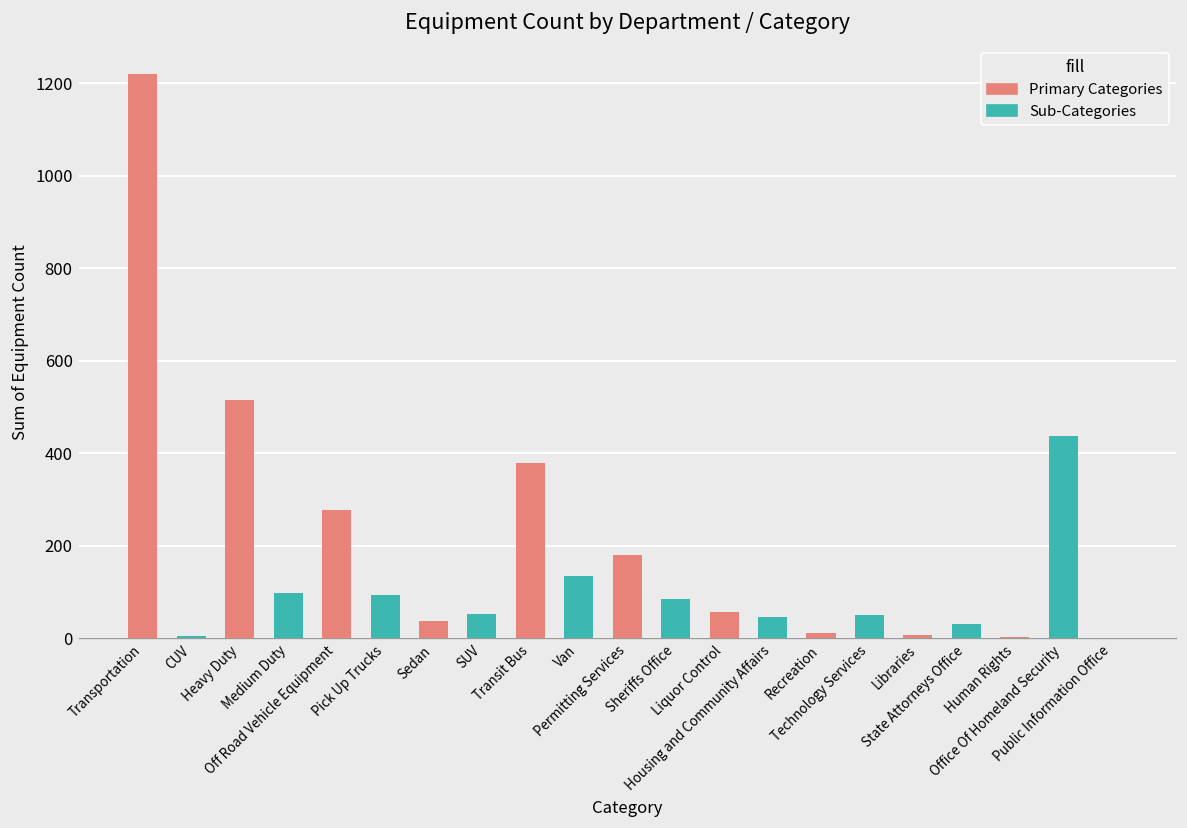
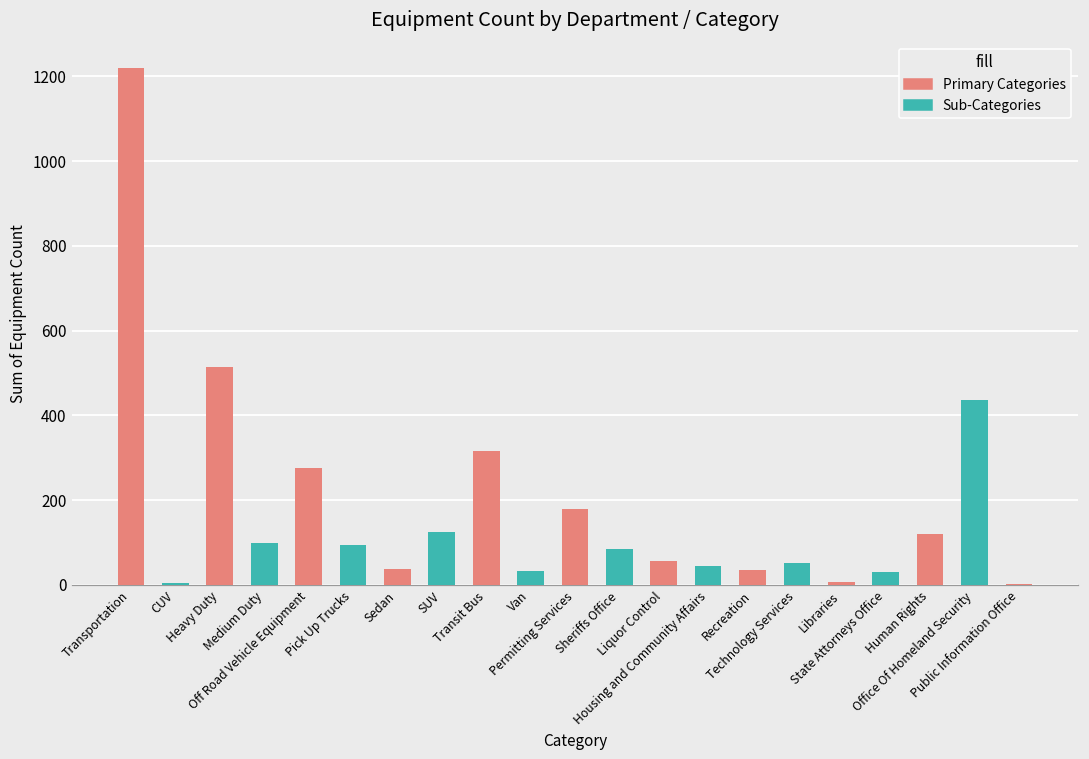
Sub-Categories, SUV: 50 -> 130
Primary Categories, Transit Bus: 380 -> 320
Sub-Categories, Van: 140 -> 30
Primary Categories, Recreation: 10 -> 40
Primary Categories, Human Rights: 0 -> 120
